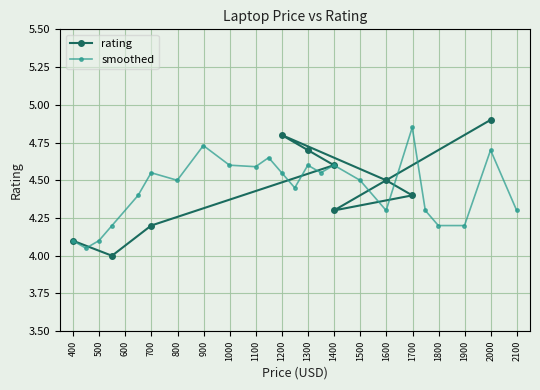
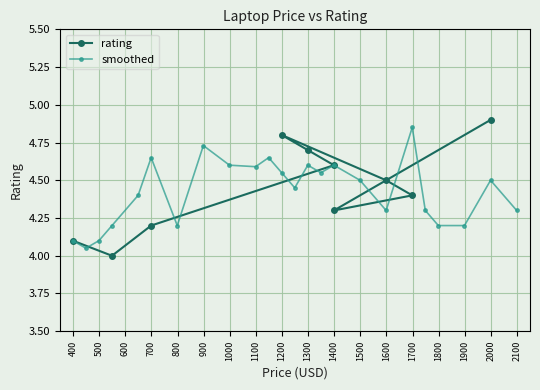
smoothed, 700: 4.55 -> 4.65
smoothed, 800: 4.5 -> 4.2
smoothed, 2000: 4.7 -> 4.5
